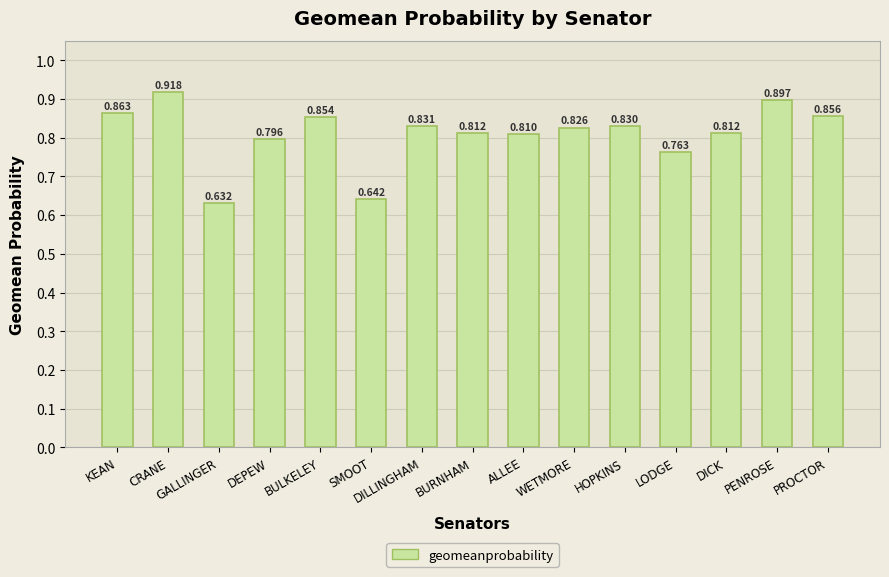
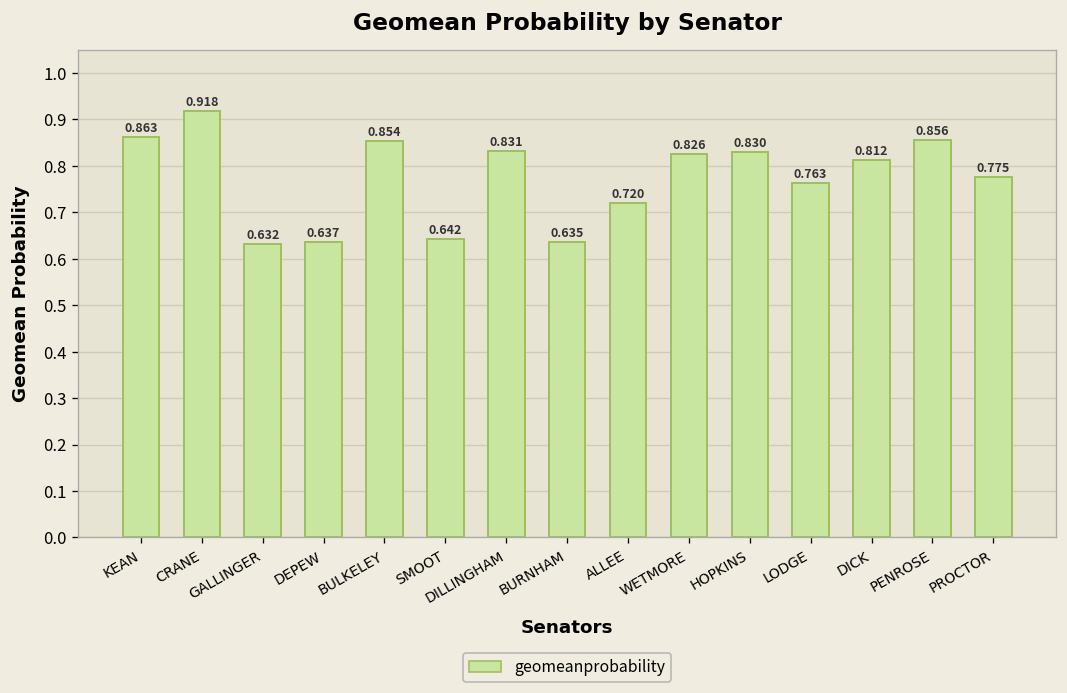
DEPEW: 0.796 -> 0.637
BURNHAM: 0.812 -> 0.635
ALLEE: 0.810 -> 0.720
PENROSE: 0.897 -> 0.856
PROCTOR: 0.856 -> 0.775
